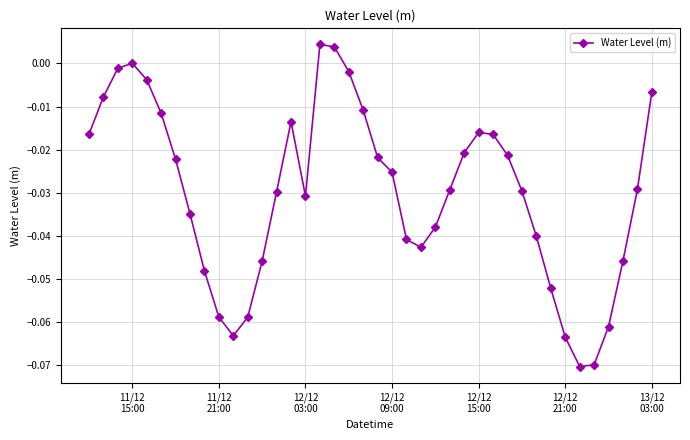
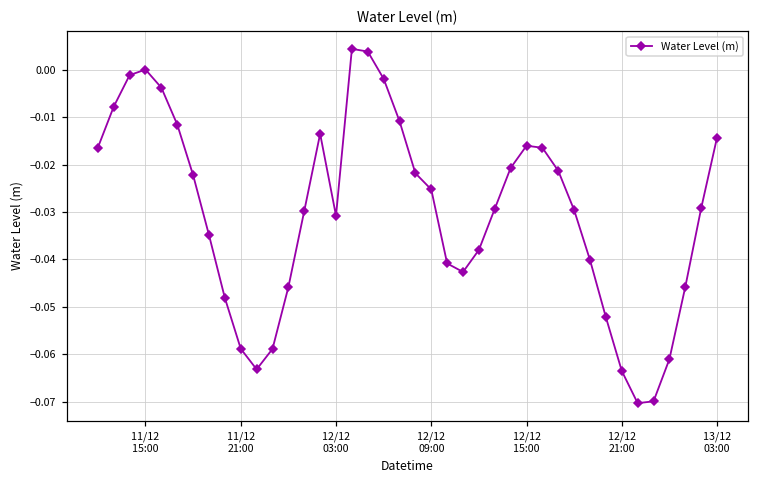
13/12 03:00: -0.007 -> -0.014
